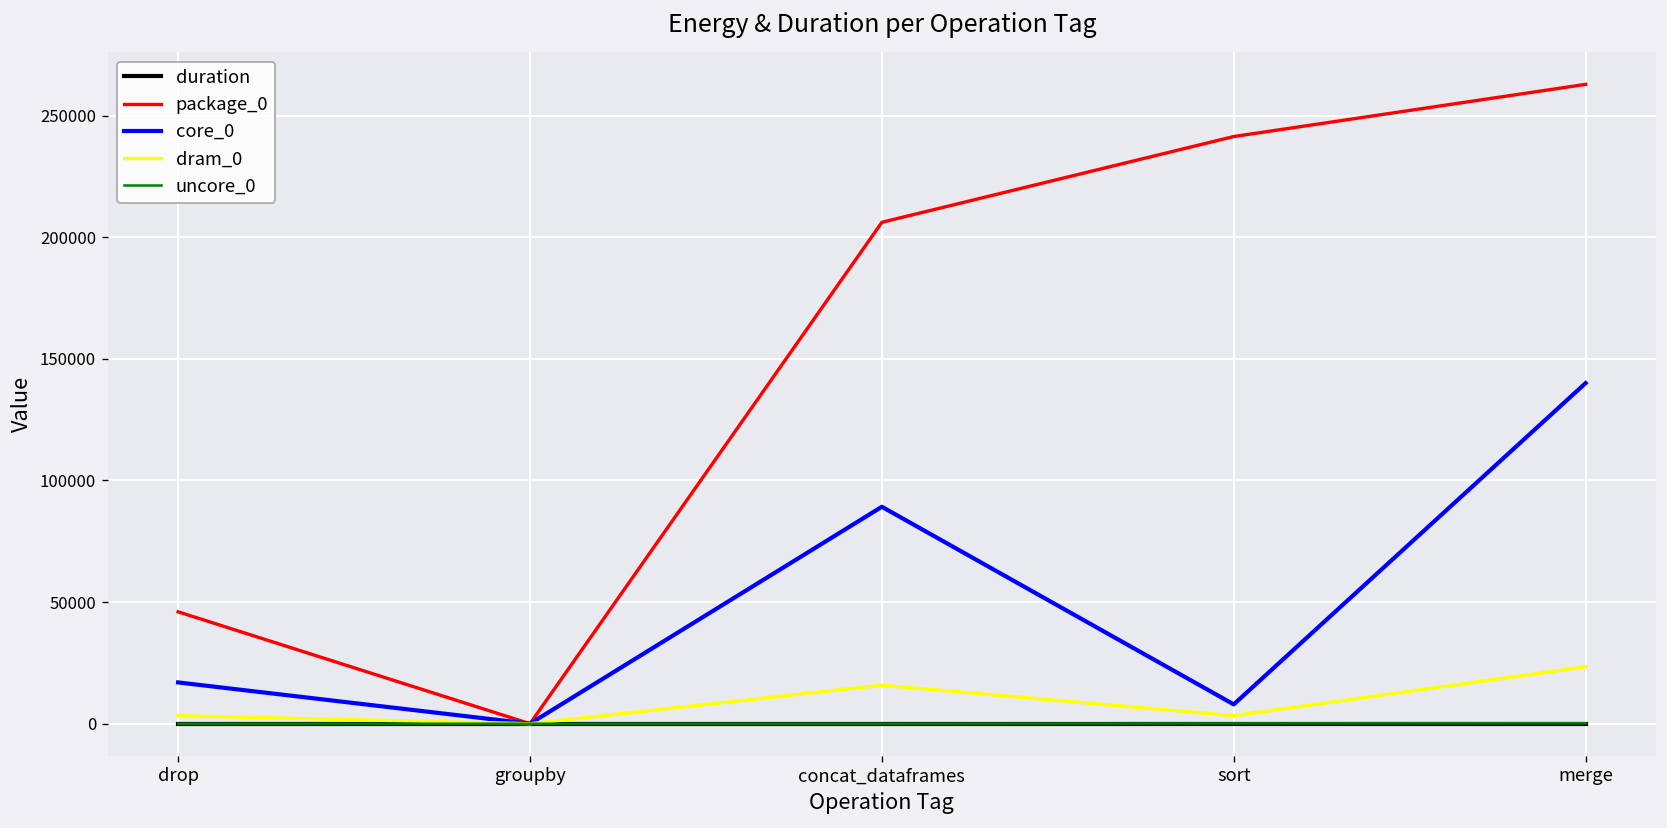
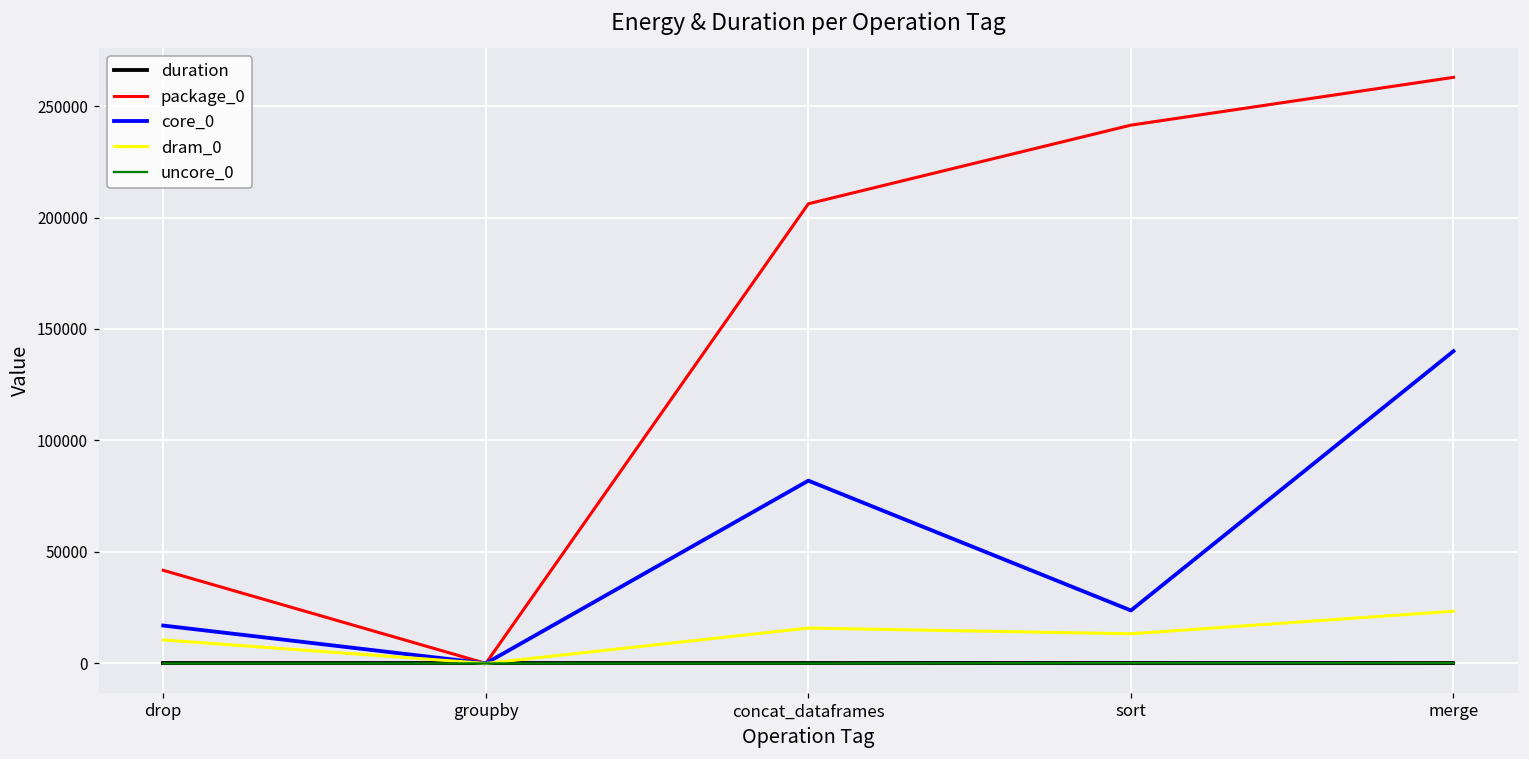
package_0, drop: 46000 -> 42000
dram_0, drop: 3000 -> 11000
core_0, concat_dataframes: 89000 -> 82000
core_0, sort: 8000 -> 24000
dram_0, sort: 3000 -> 13000
